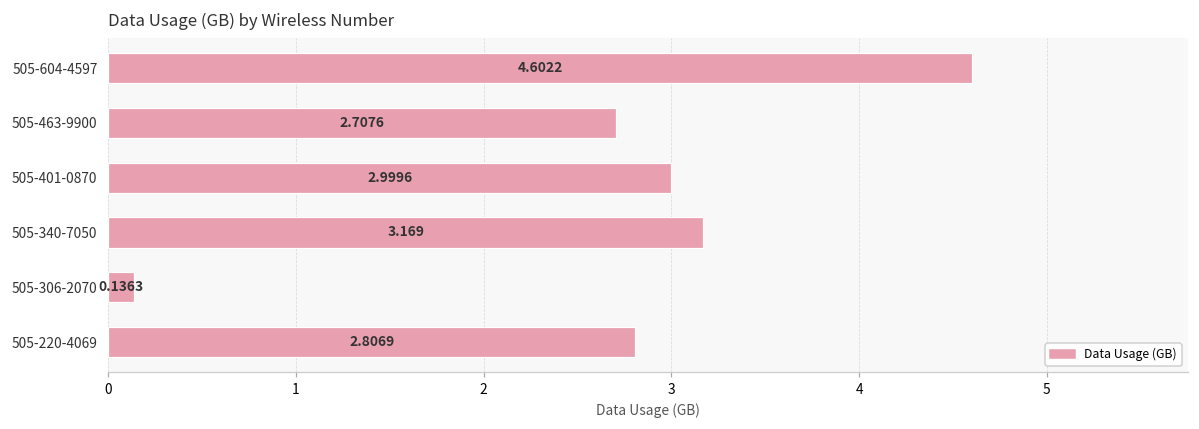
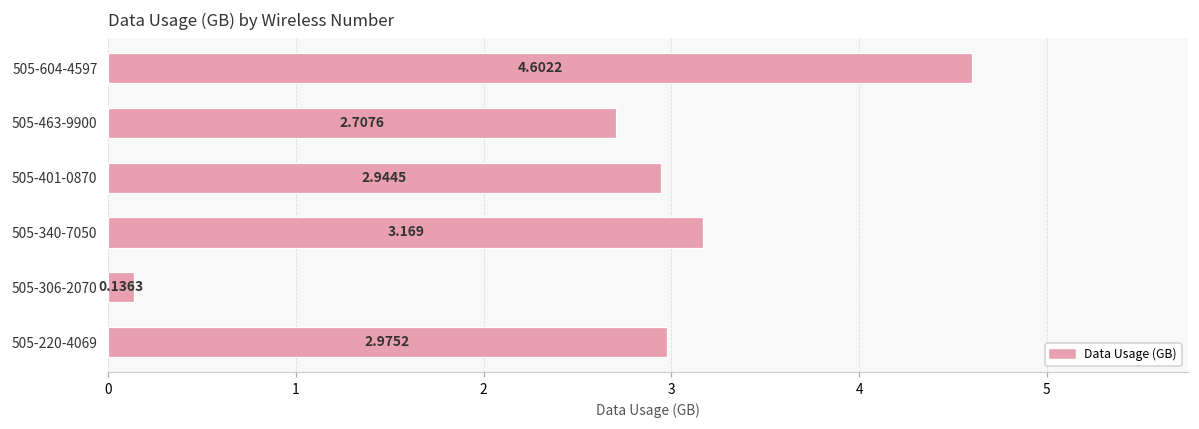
505-401-0870: 2.9996 -> 2.9445
505-220-4069: 2.8069 -> 2.9752
